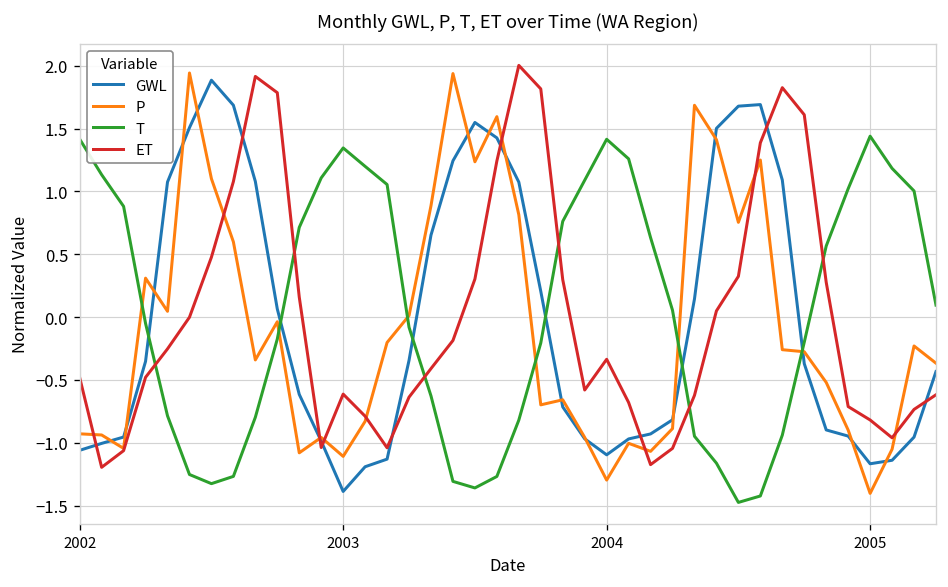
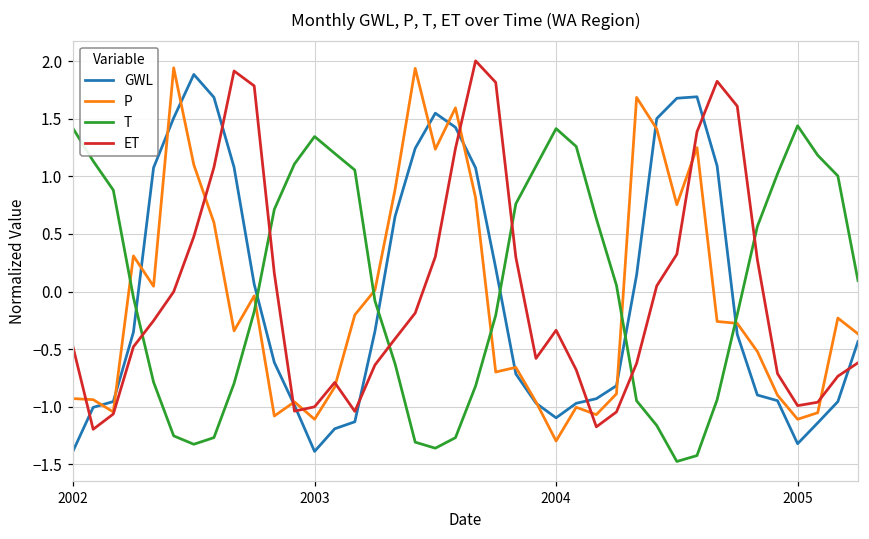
GWL, 2002: -1.06 -> -1.38
ET, 2003: -0.61 -> -1.00
GWL, 2005: -1.17 -> -1.32
P, 2005: -1.40 -> -1.11
ET, 2005: -0.82 -> -0.99
